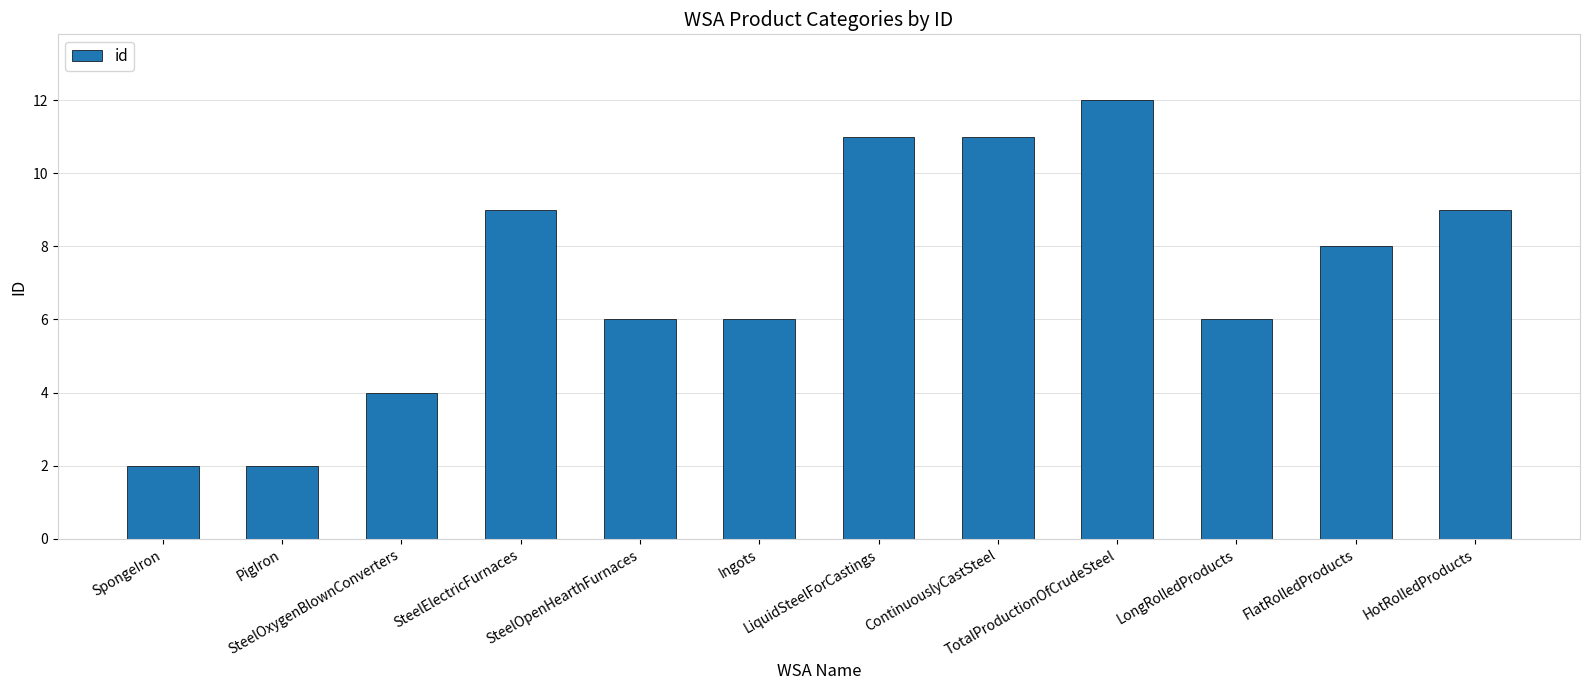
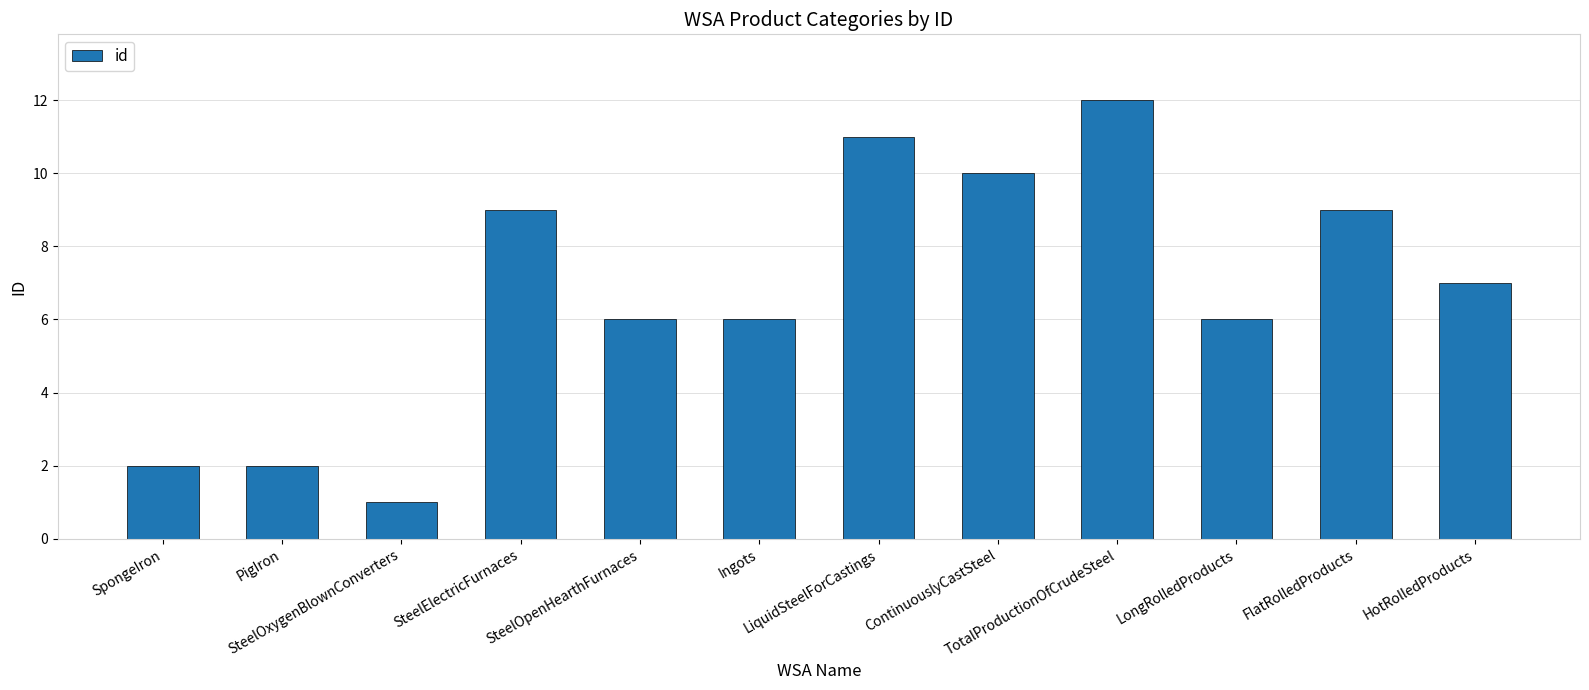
SteelOxygenBlownConverters: 4 -> 1
ContinuouslyCastSteel: 11 -> 10
FlatRolledProducts: 8 -> 9
HotRolledProducts: 9 -> 7
